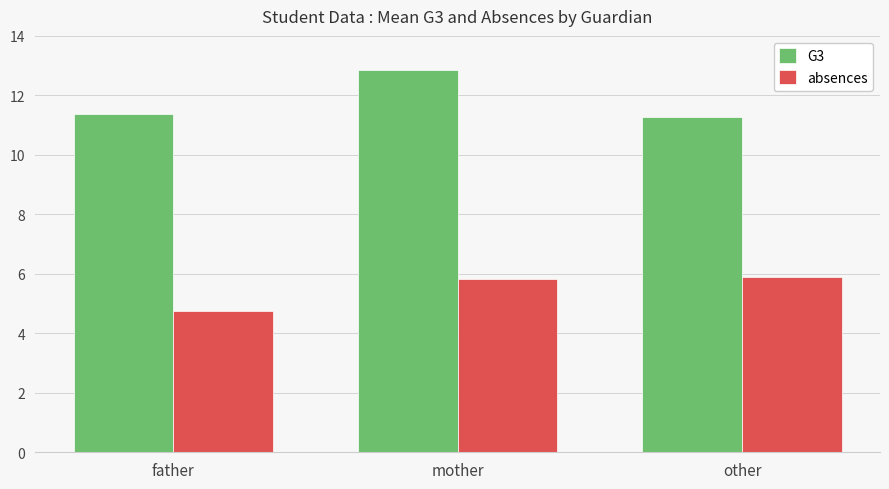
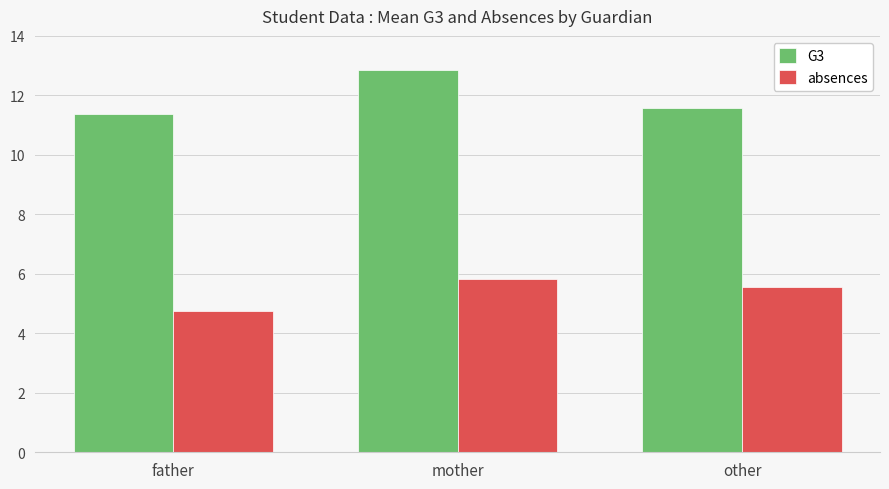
G3, other: 11.3 -> 11.6
absences, other: 5.9 -> 5.6
